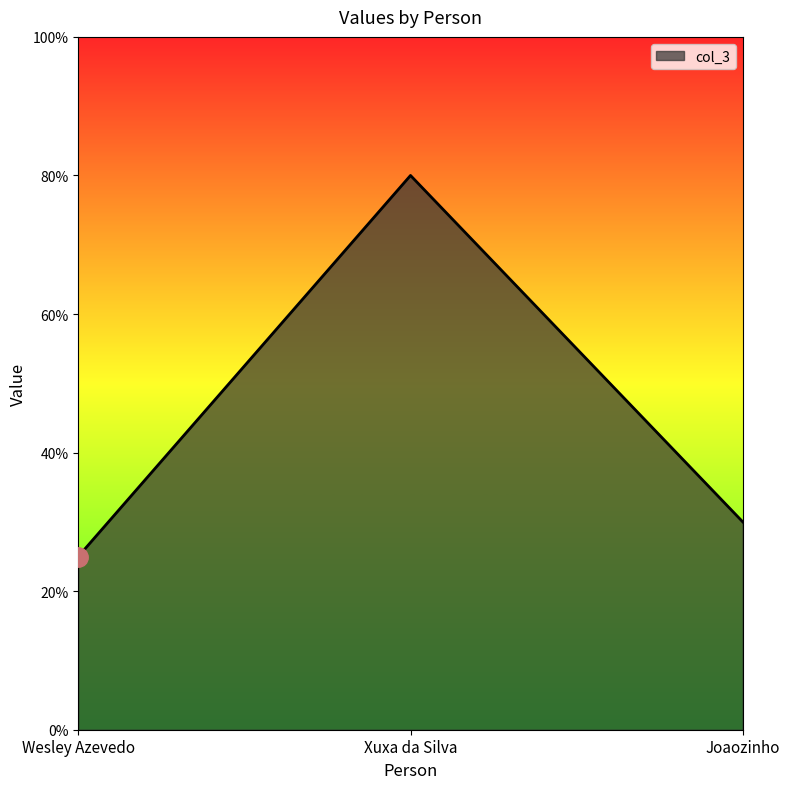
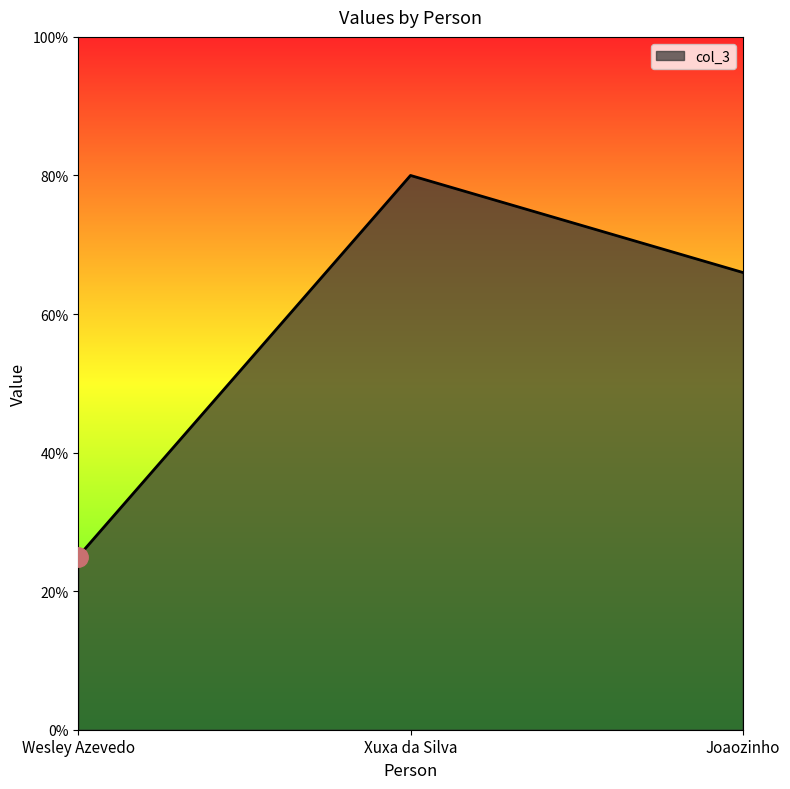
col_3, Joaozinho: 30% -> 66%
